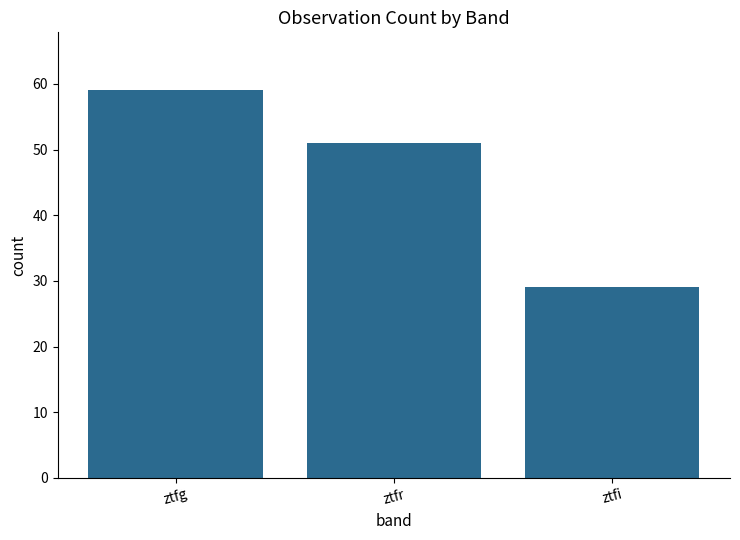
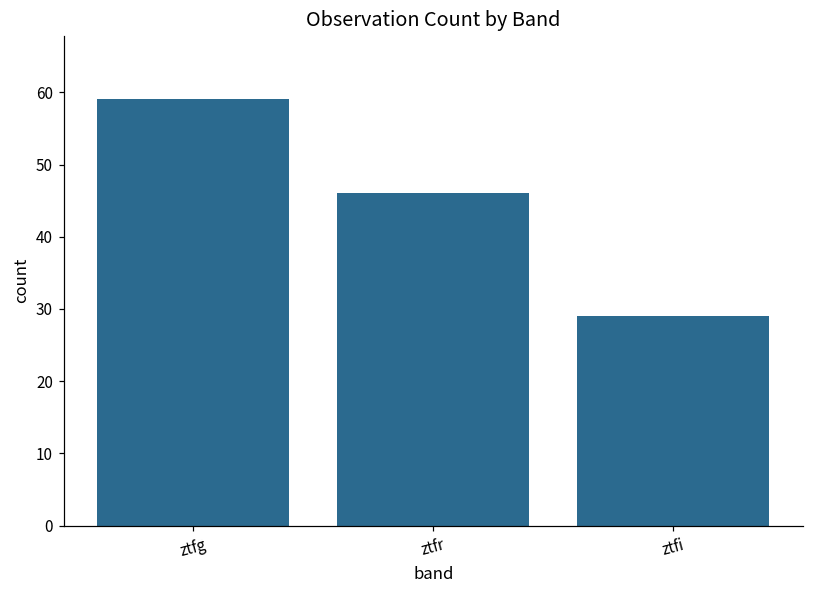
ztfr: 51 -> 46
